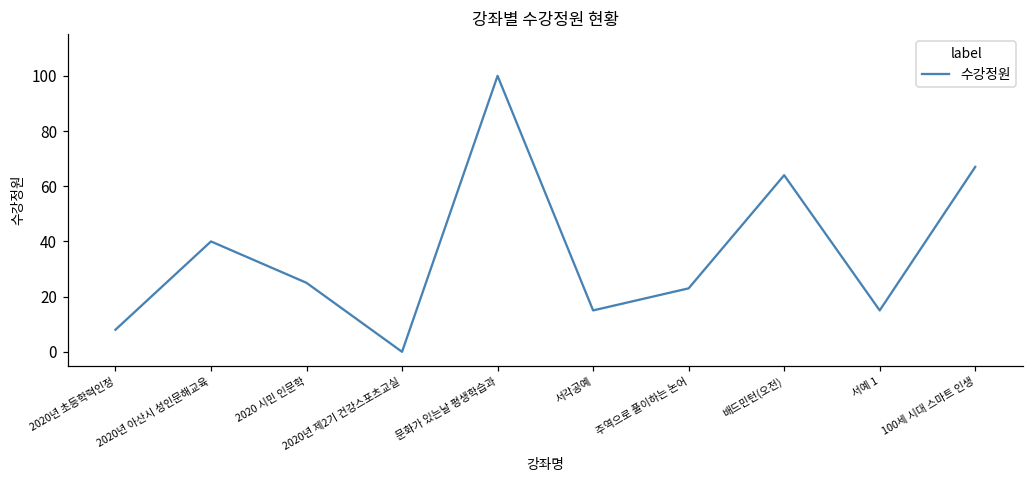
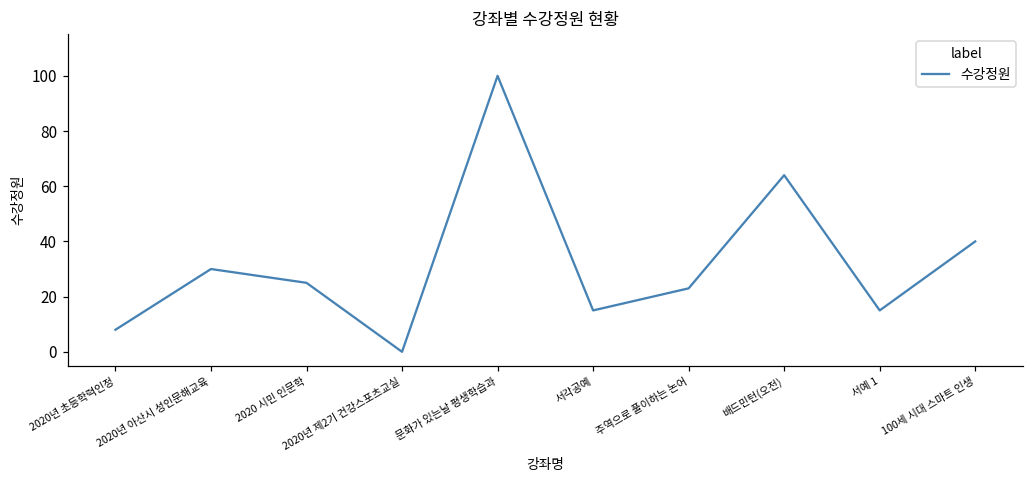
2020년 아산시 성인문해교육: 40 -> 30
100세 시대 스마트 인생: 67 -> 40
